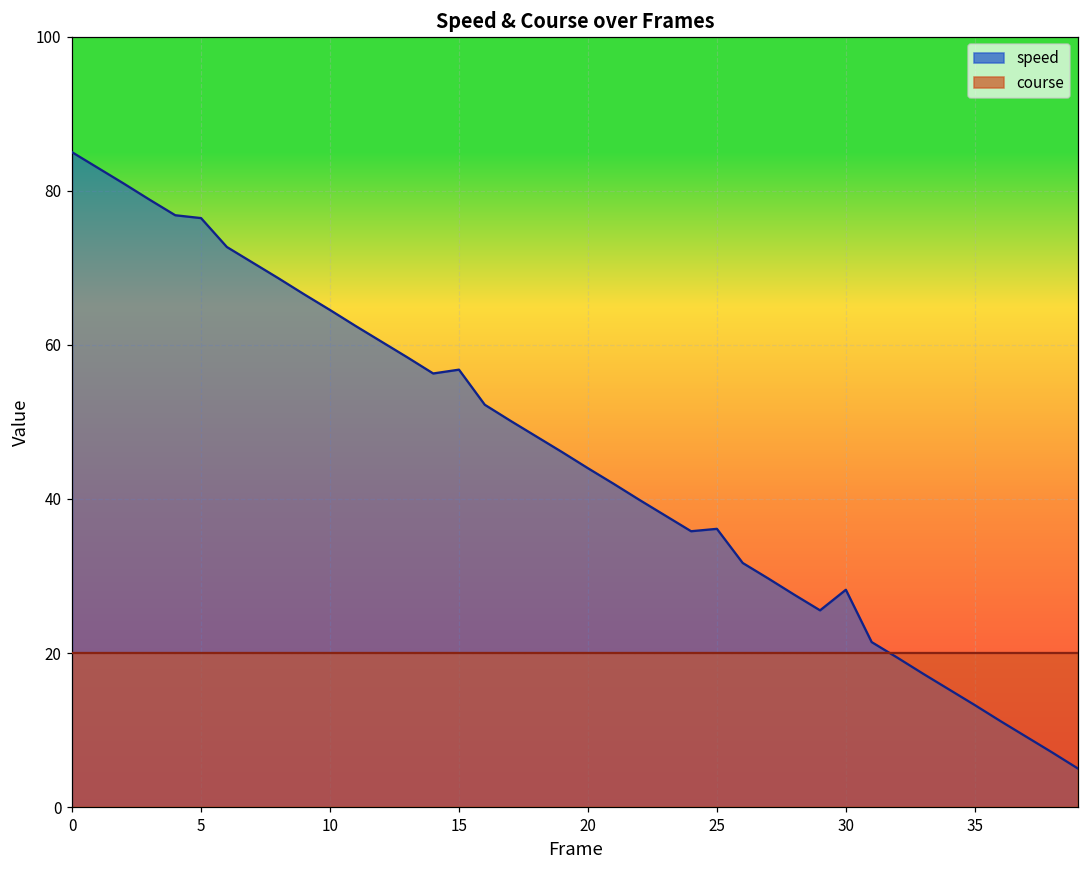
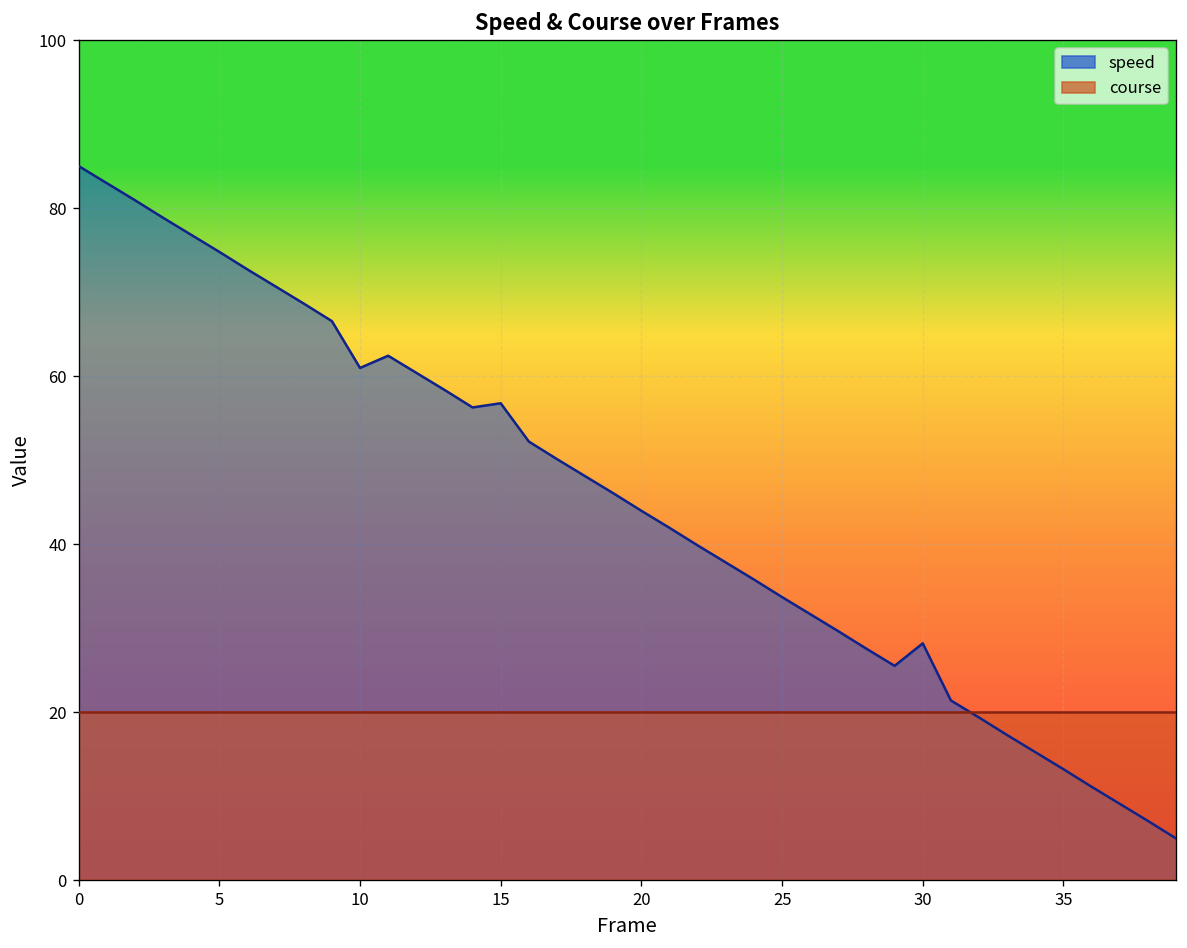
speed, 5: 76 -> 75
speed, 10: 65 -> 61
speed, 25: 36 -> 34
